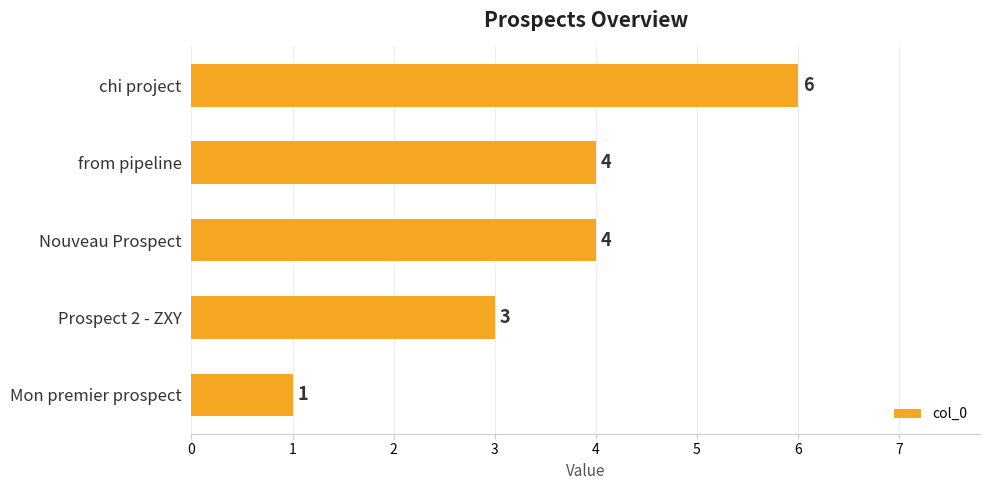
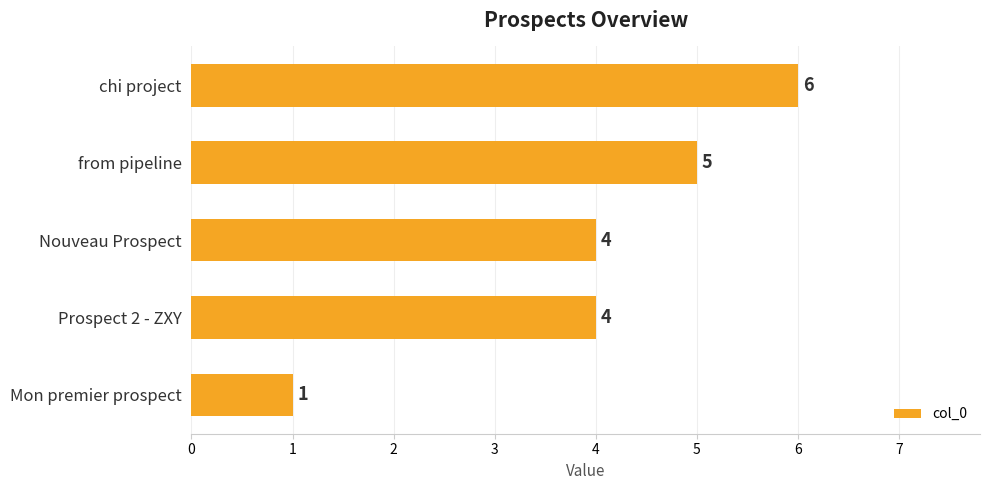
from pipeline: 4 -> 5
Prospect 2 - ZXY: 3 -> 4
